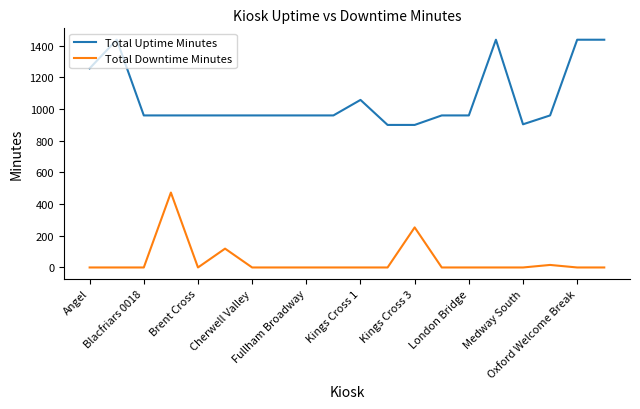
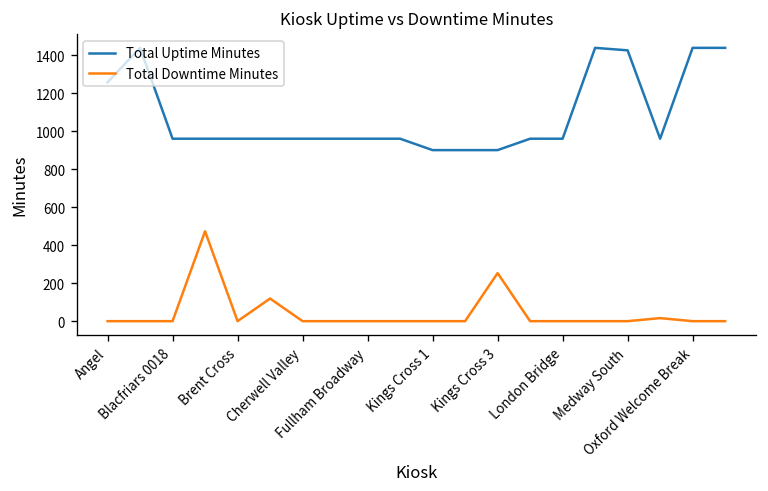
Total Uptime Minutes, Kings Cross 1: 1060 -> 900
Total Uptime Minutes, Medway South: 900 -> 1430
